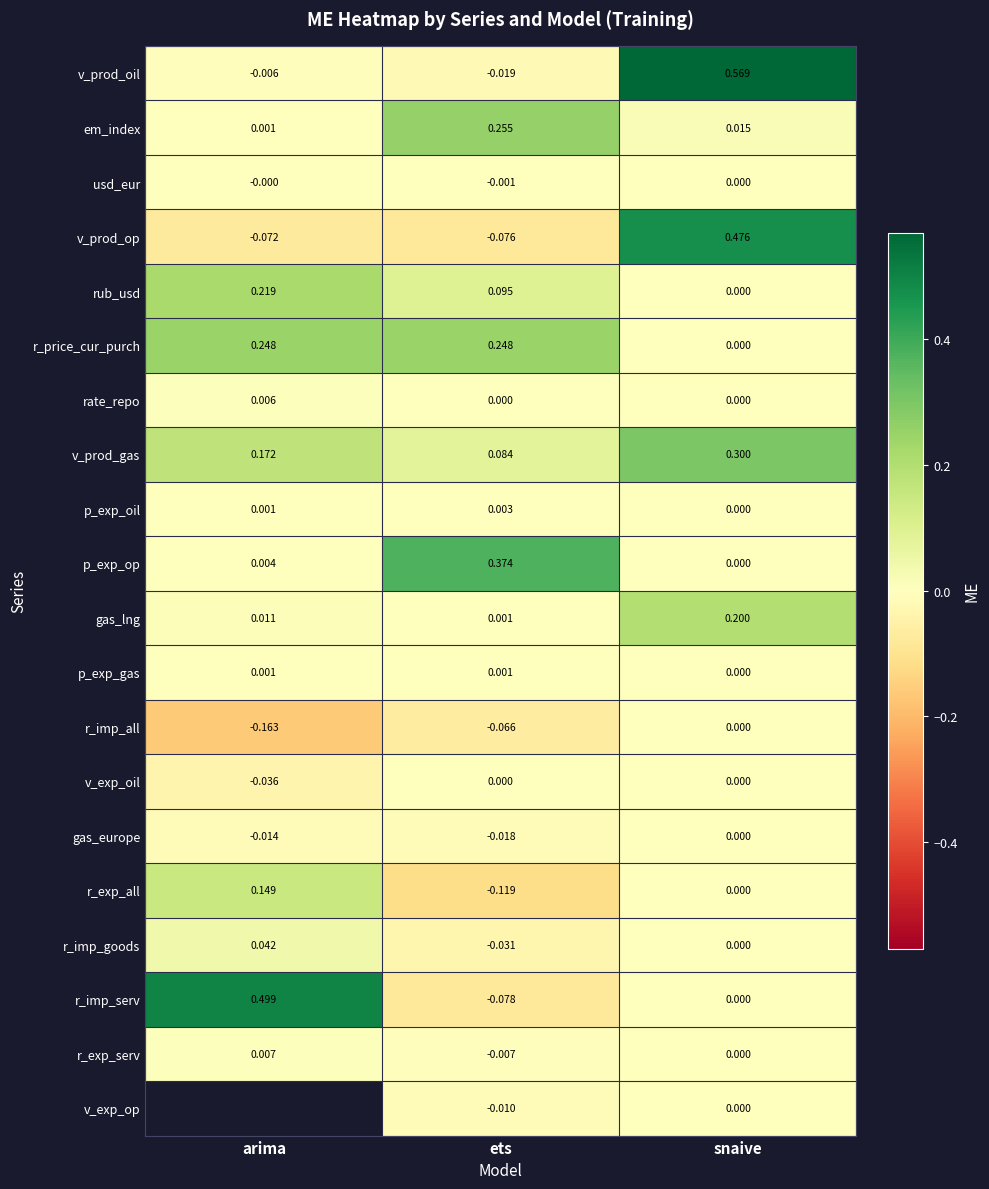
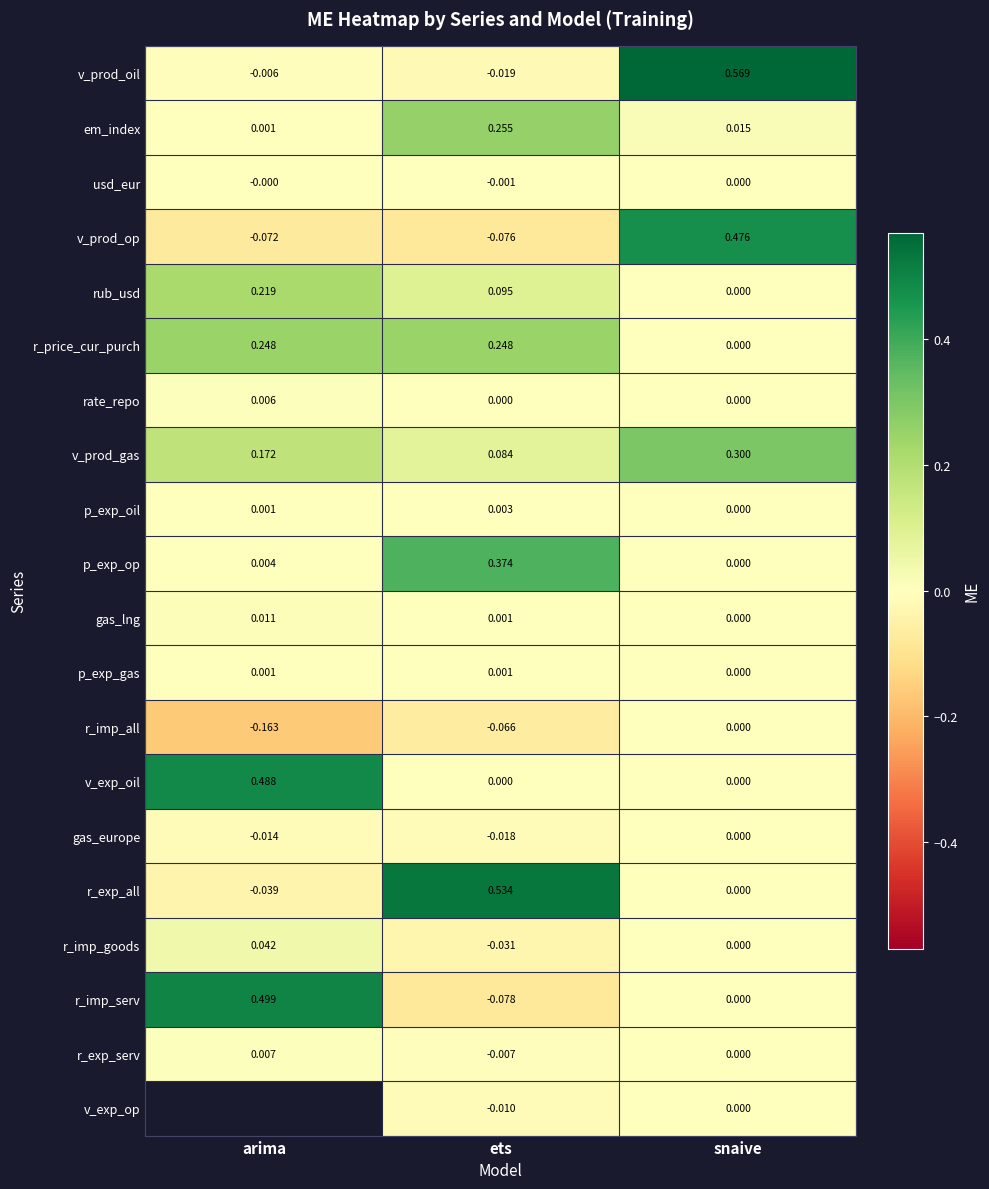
gas_lng, snaive: 0.200 -> 0.000
v_exp_oil, arima: -0.036 -> 0.488
r_exp_all, arima: 0.149 -> -0.039
r_exp_all, ets: -0.119 -> 0.534
